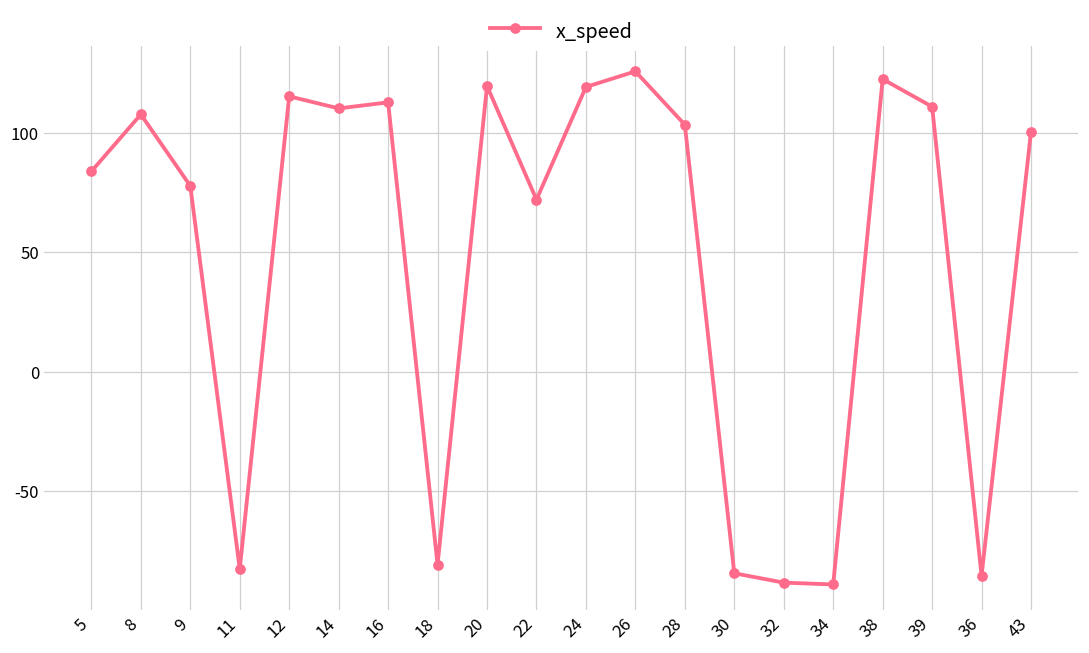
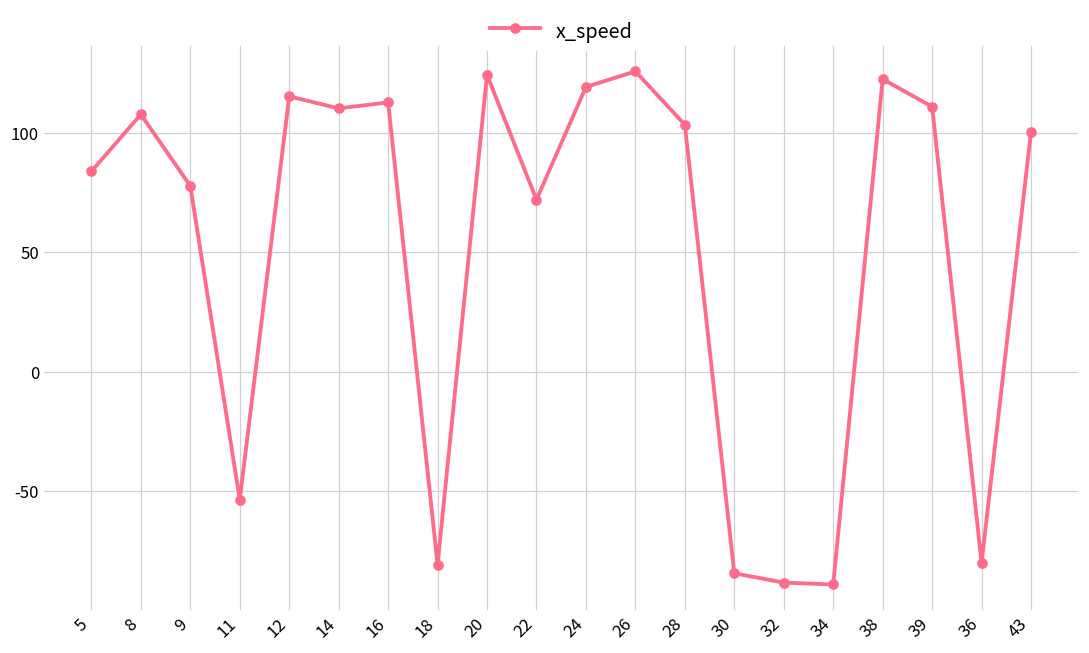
11: -82 -> -53
20: 120 -> 124
36: -85 -> -80
